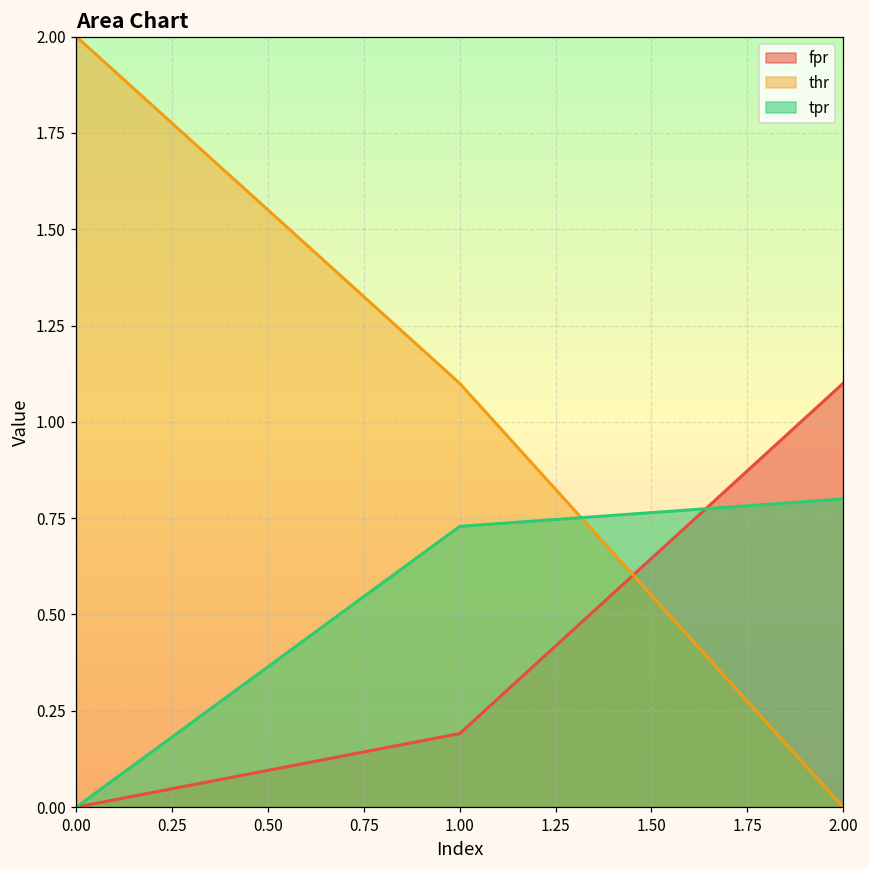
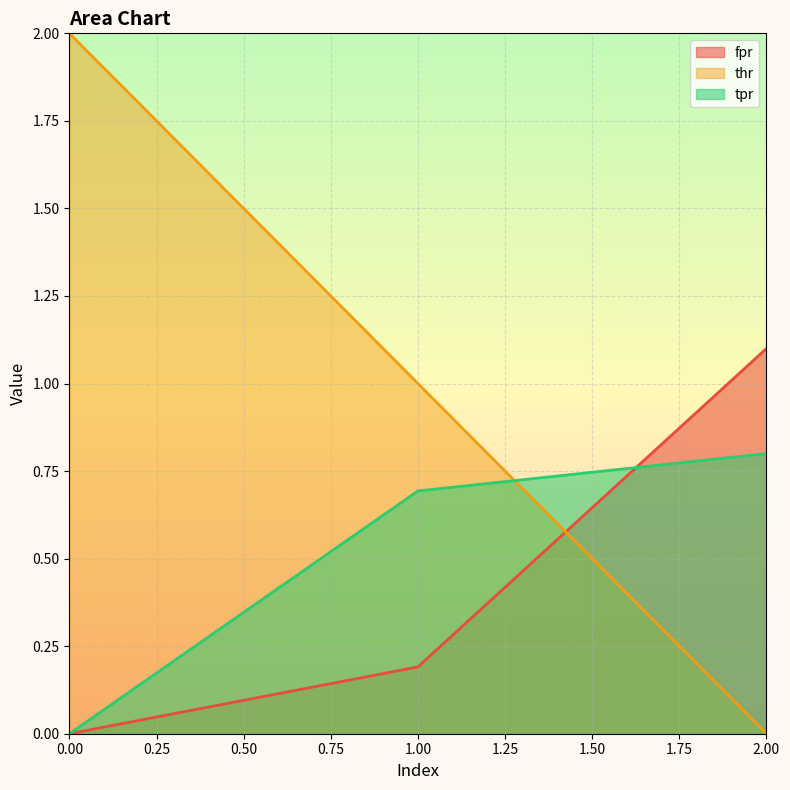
thr, 1.00: 1.1 -> 1.0
tpr, 1.00: 0.73 -> 0.69
